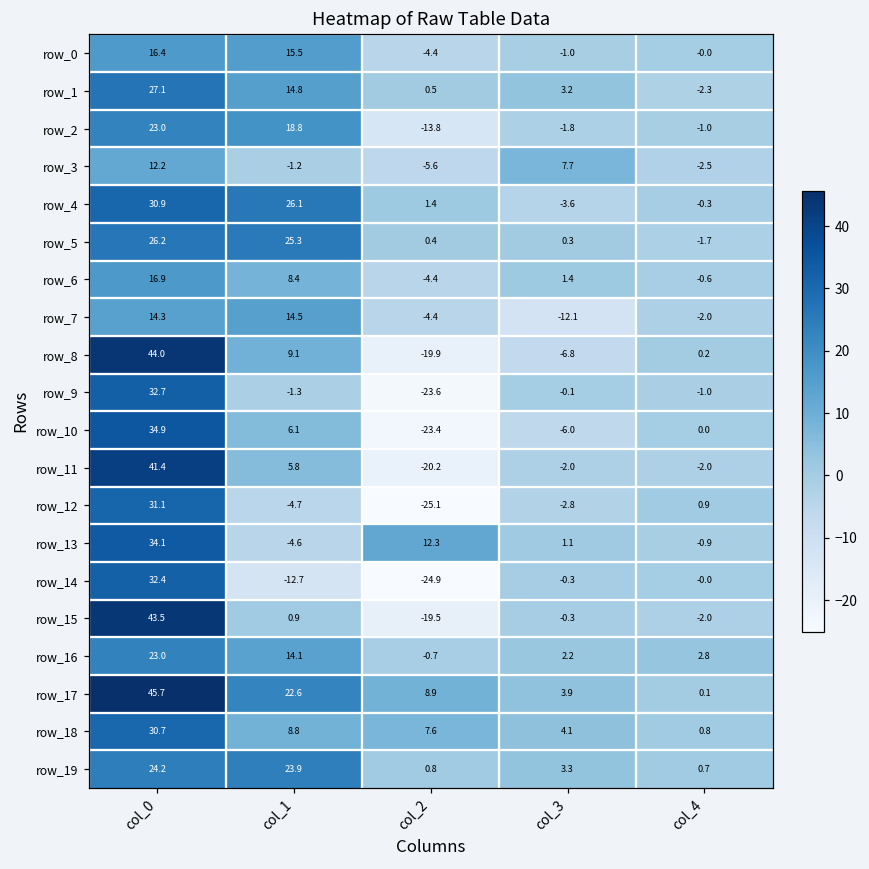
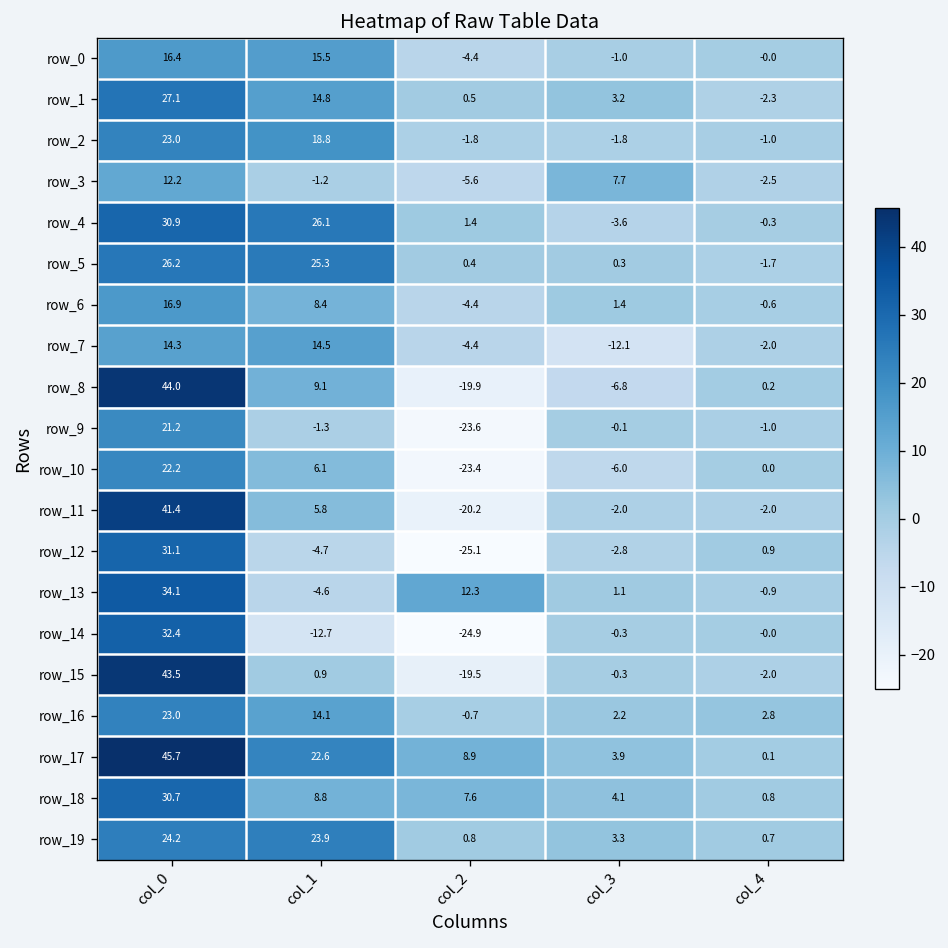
row_2, col_2: -13.8 -> -1.8
row_9, col_0: 32.7 -> 21.2
row_10, col_0: 34.9 -> 22.2
